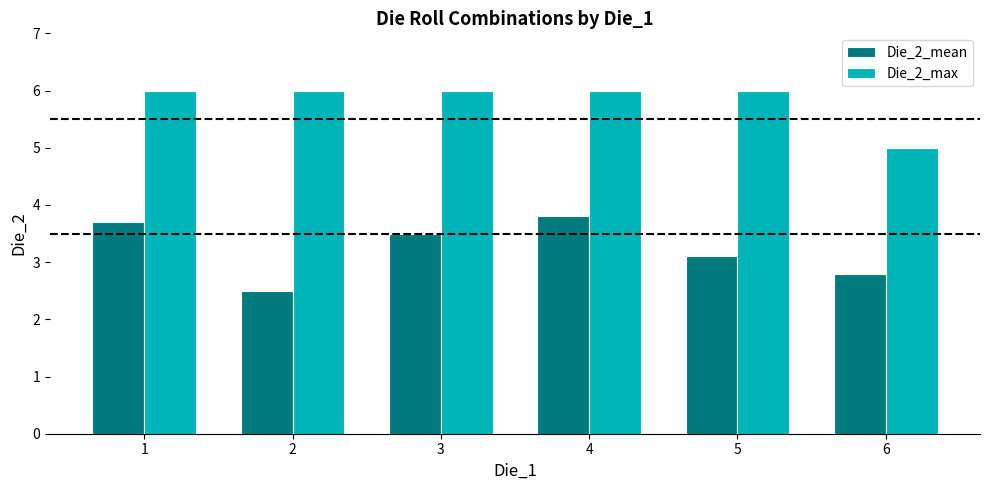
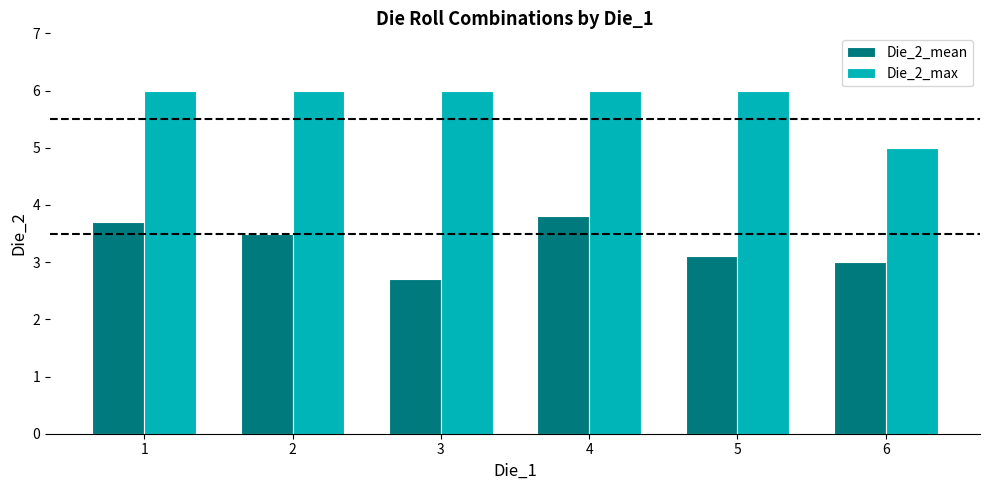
Die_2_mean, 2: 2.5 -> 3.5
Die_2_mean, 3: 3.5 -> 2.7
Die_2_mean, 6: 2.8 -> 3.0
